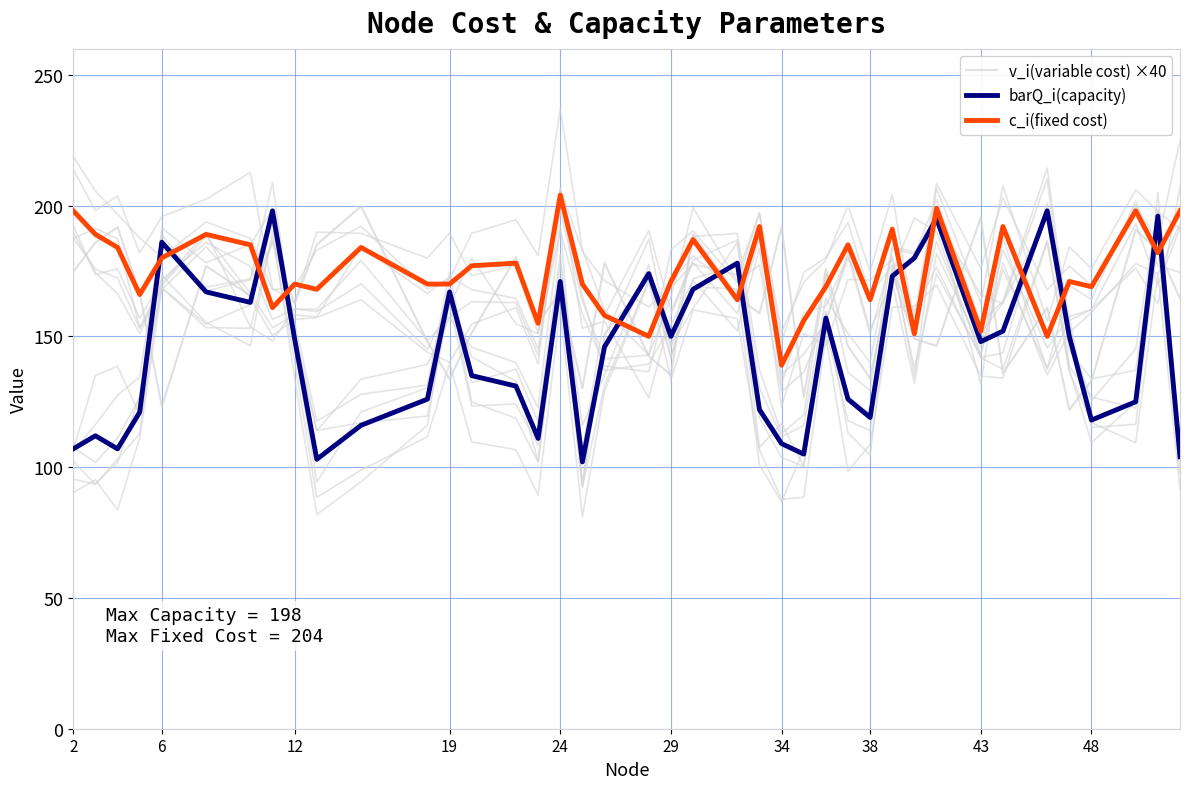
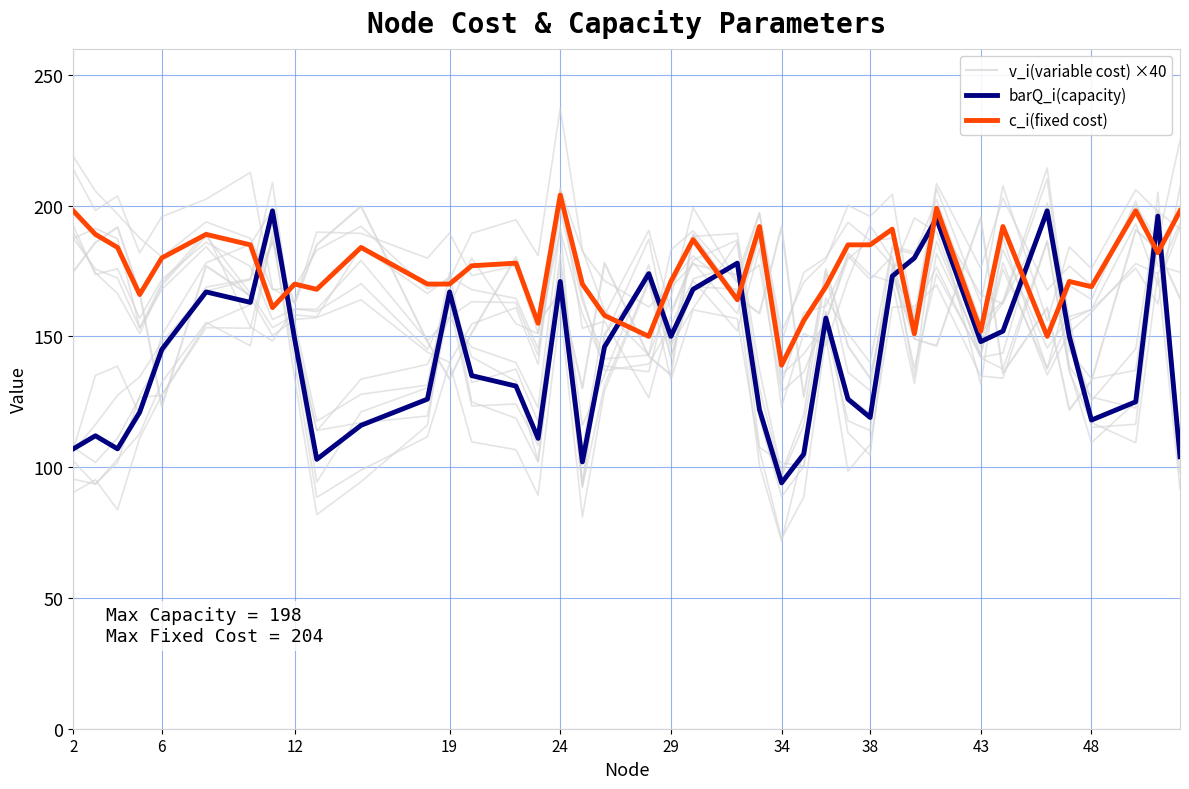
barQ_i(capacity), 6: 186 -> 145
barQ_i(capacity), 34: 109 -> 94
c_i(fixed cost), 38: 164 -> 185
